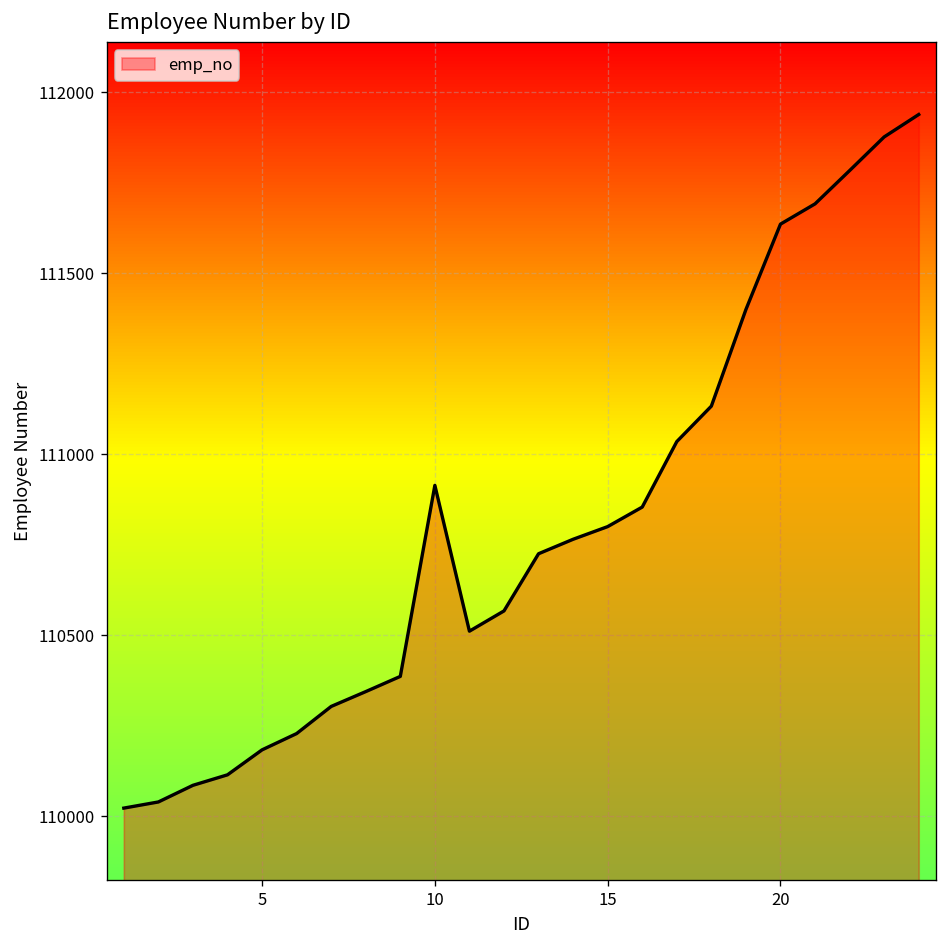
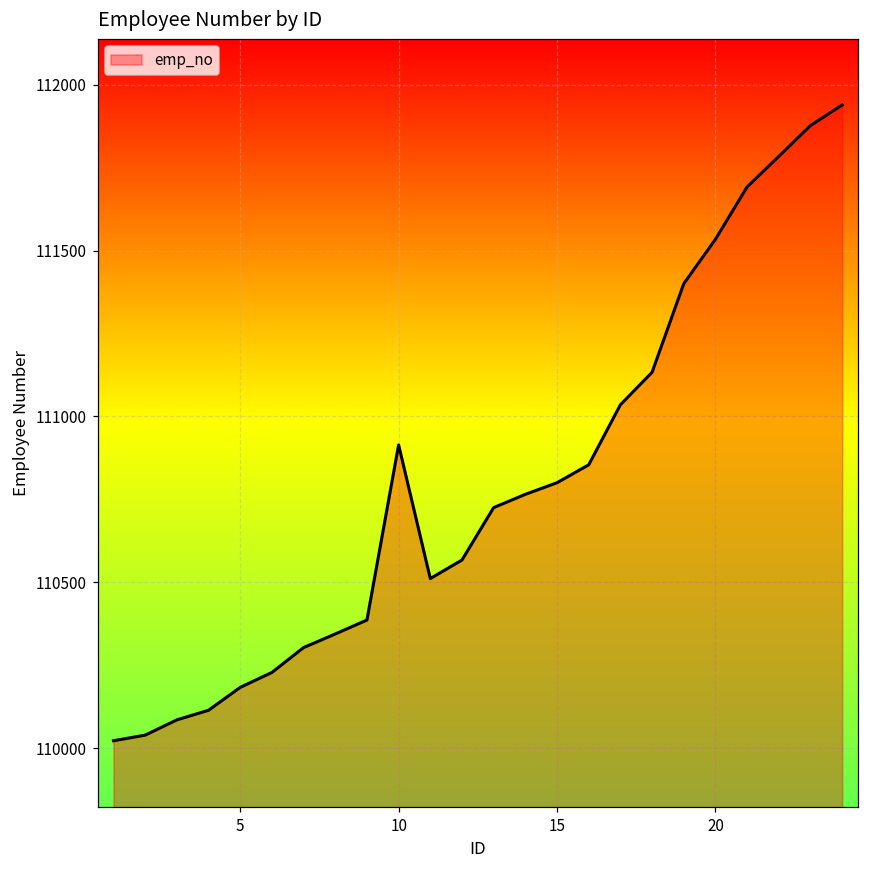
20: 111640 -> 111530
